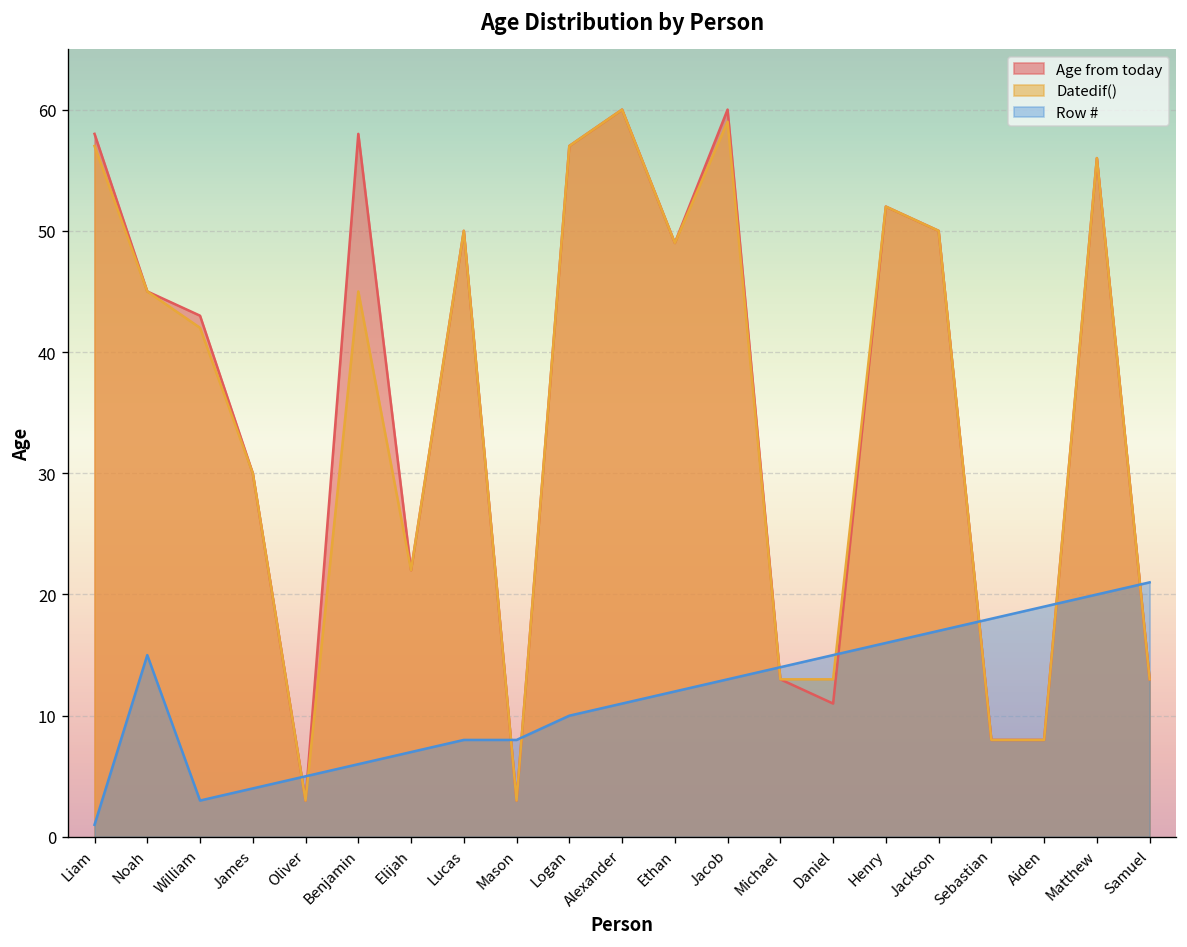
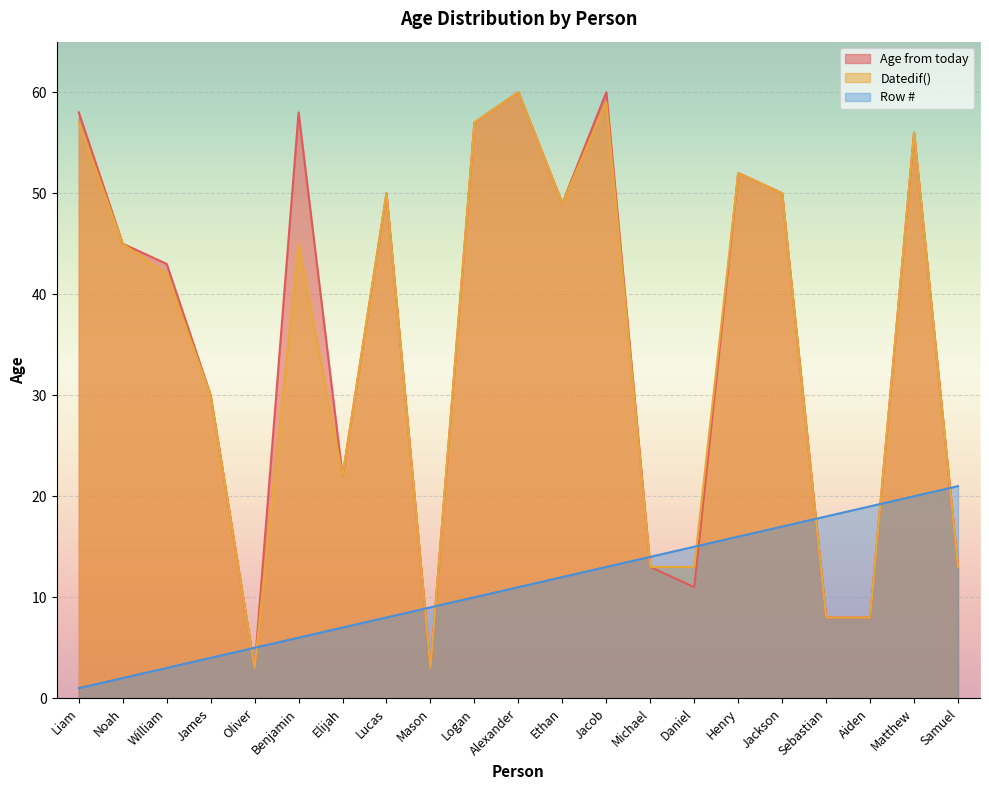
Row #, Noah: 15 -> 2
Row #, Mason: 8 -> 9
